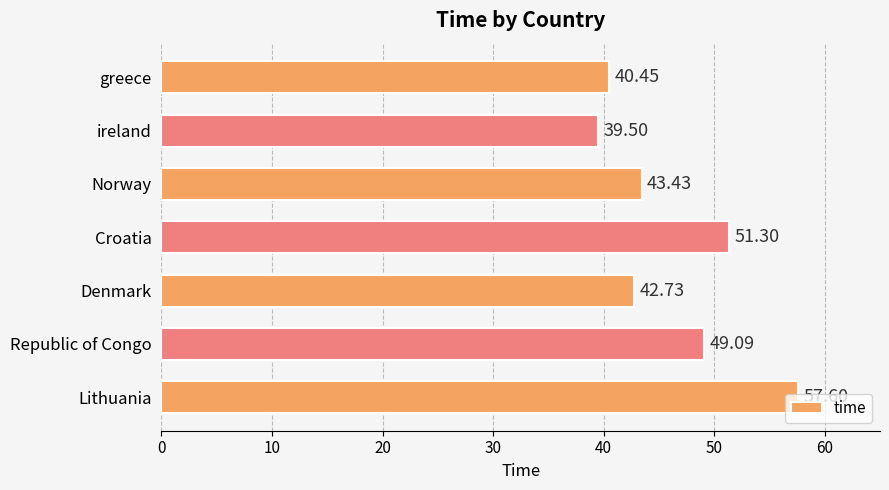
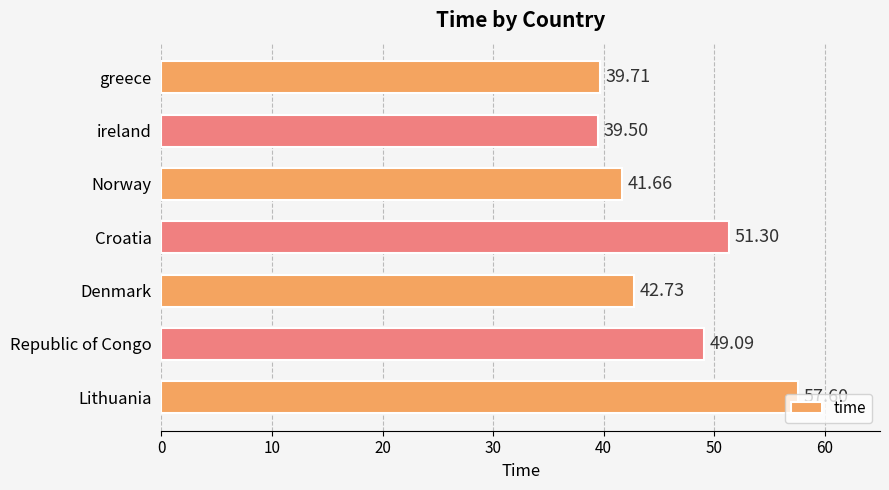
greece: 40.45 -> 39.71
Norway: 43.43 -> 41.66
